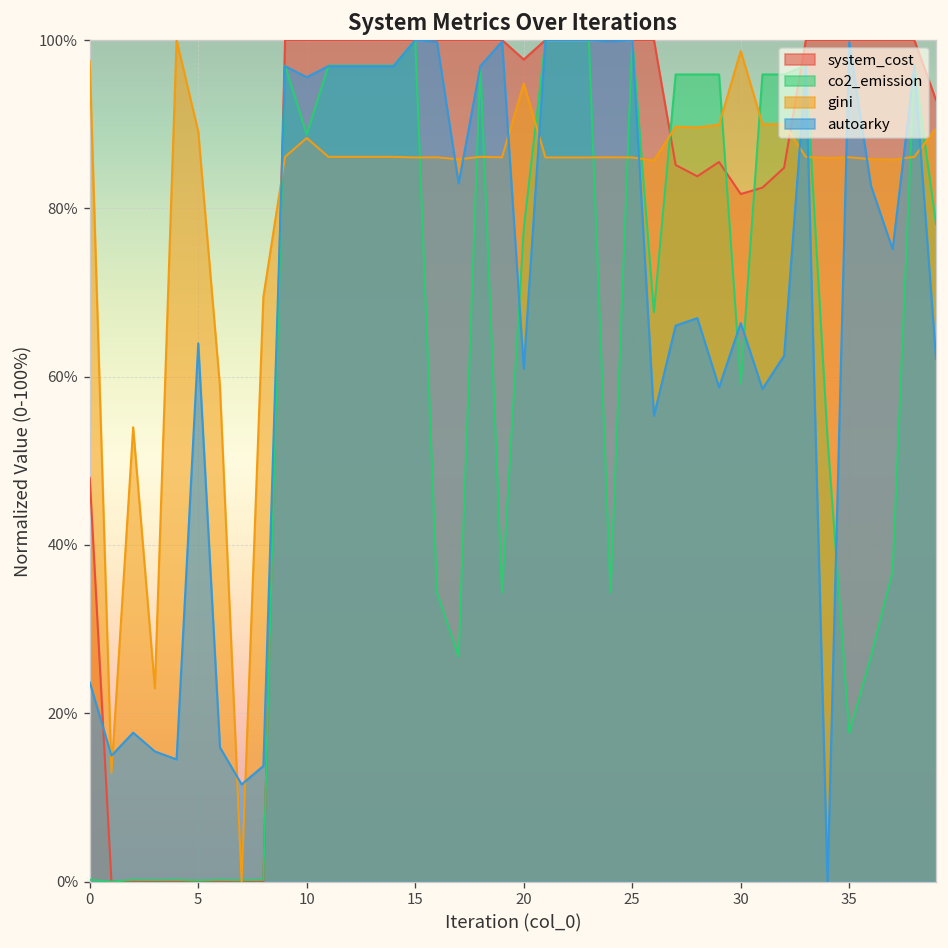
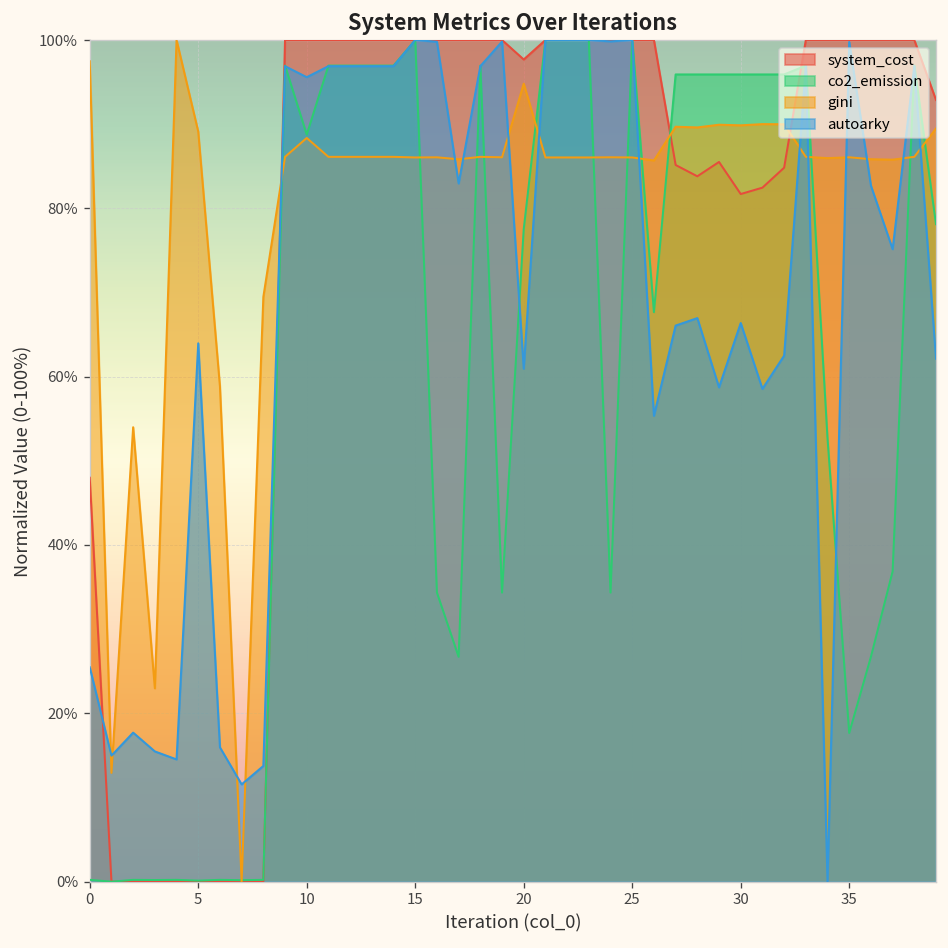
autoarky, 0: 24% -> 25%
co2_emission, 30: 59% -> 96%
gini, 30: 99% -> 90%
